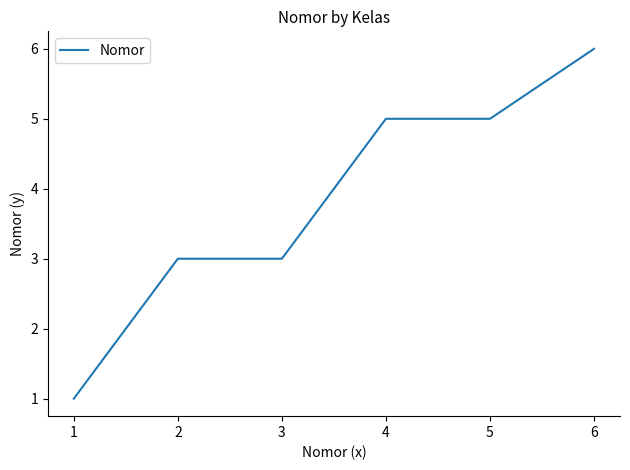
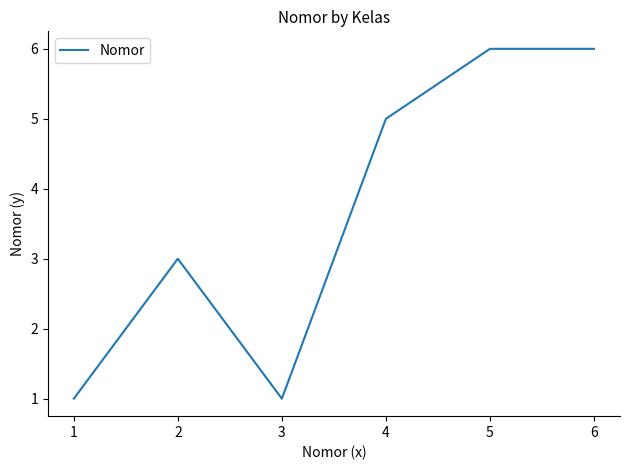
3: 3 -> 1
5: 5 -> 6
